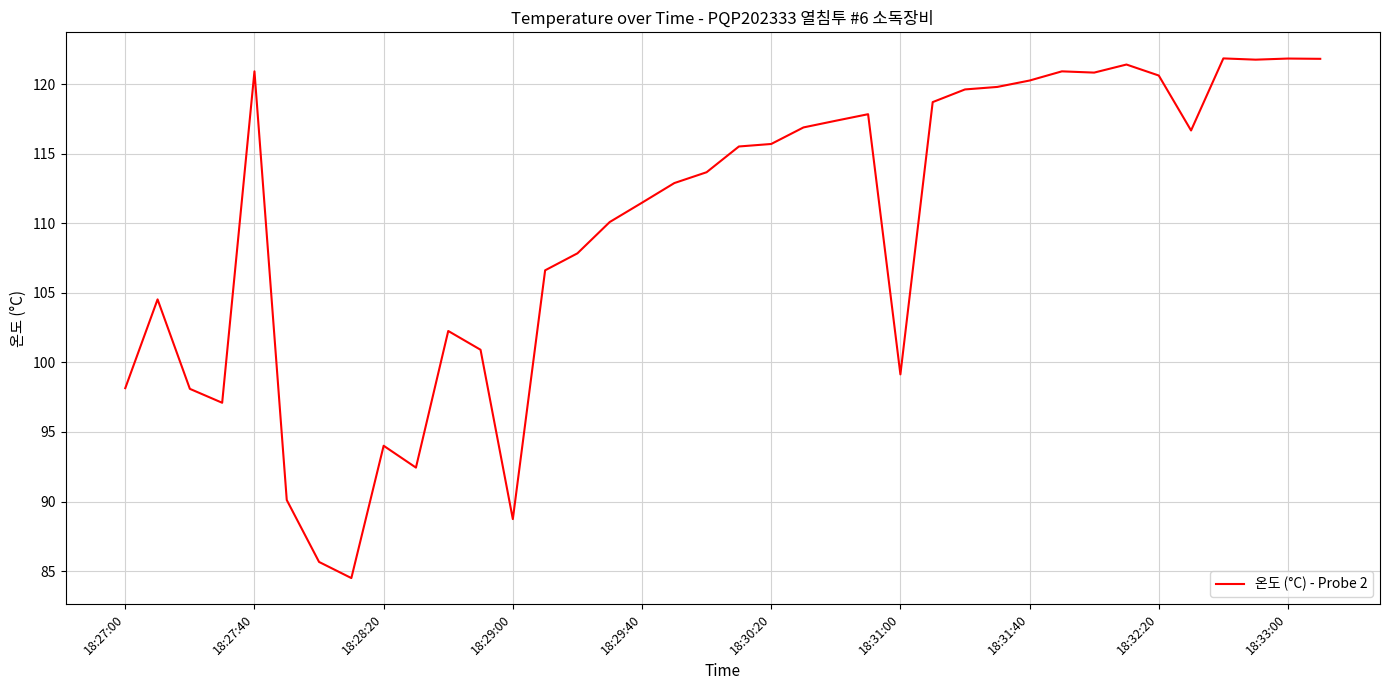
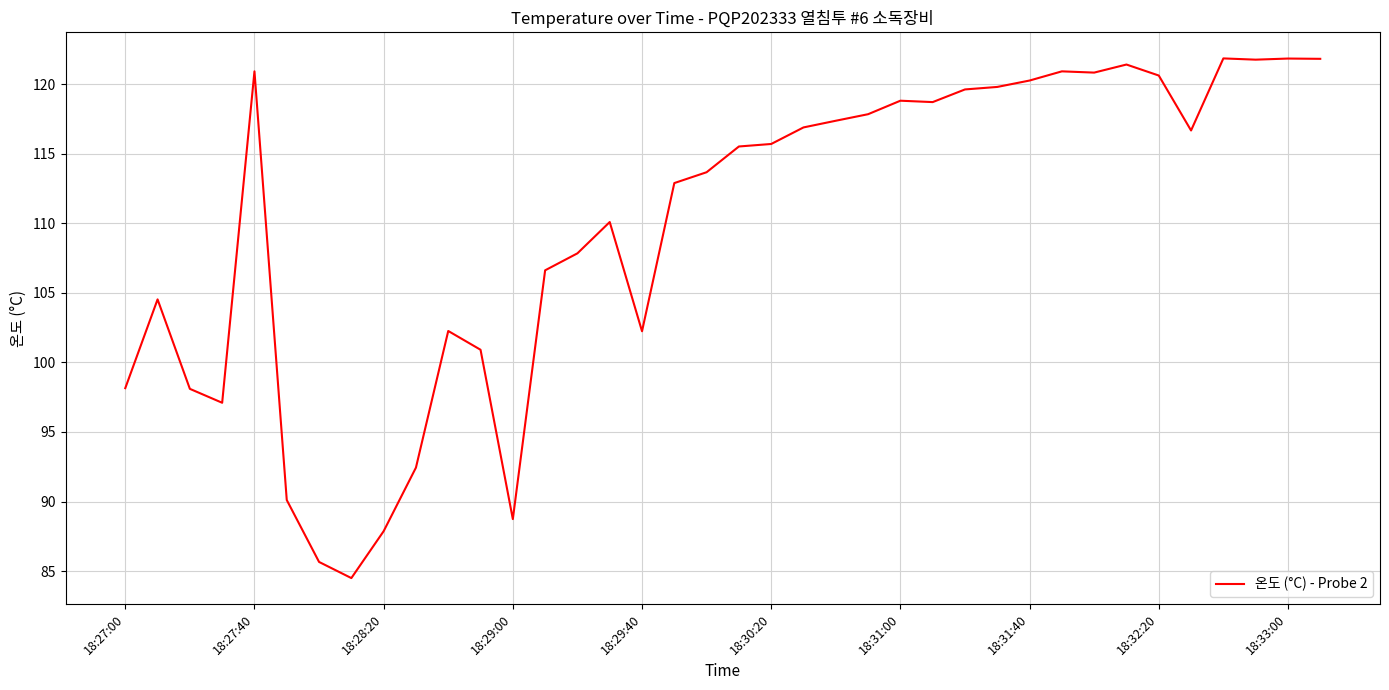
18:28:20: 94.0 -> 87.9
18:29:40: 111.5 -> 102.2
18:31:00: 99.1 -> 118.8
